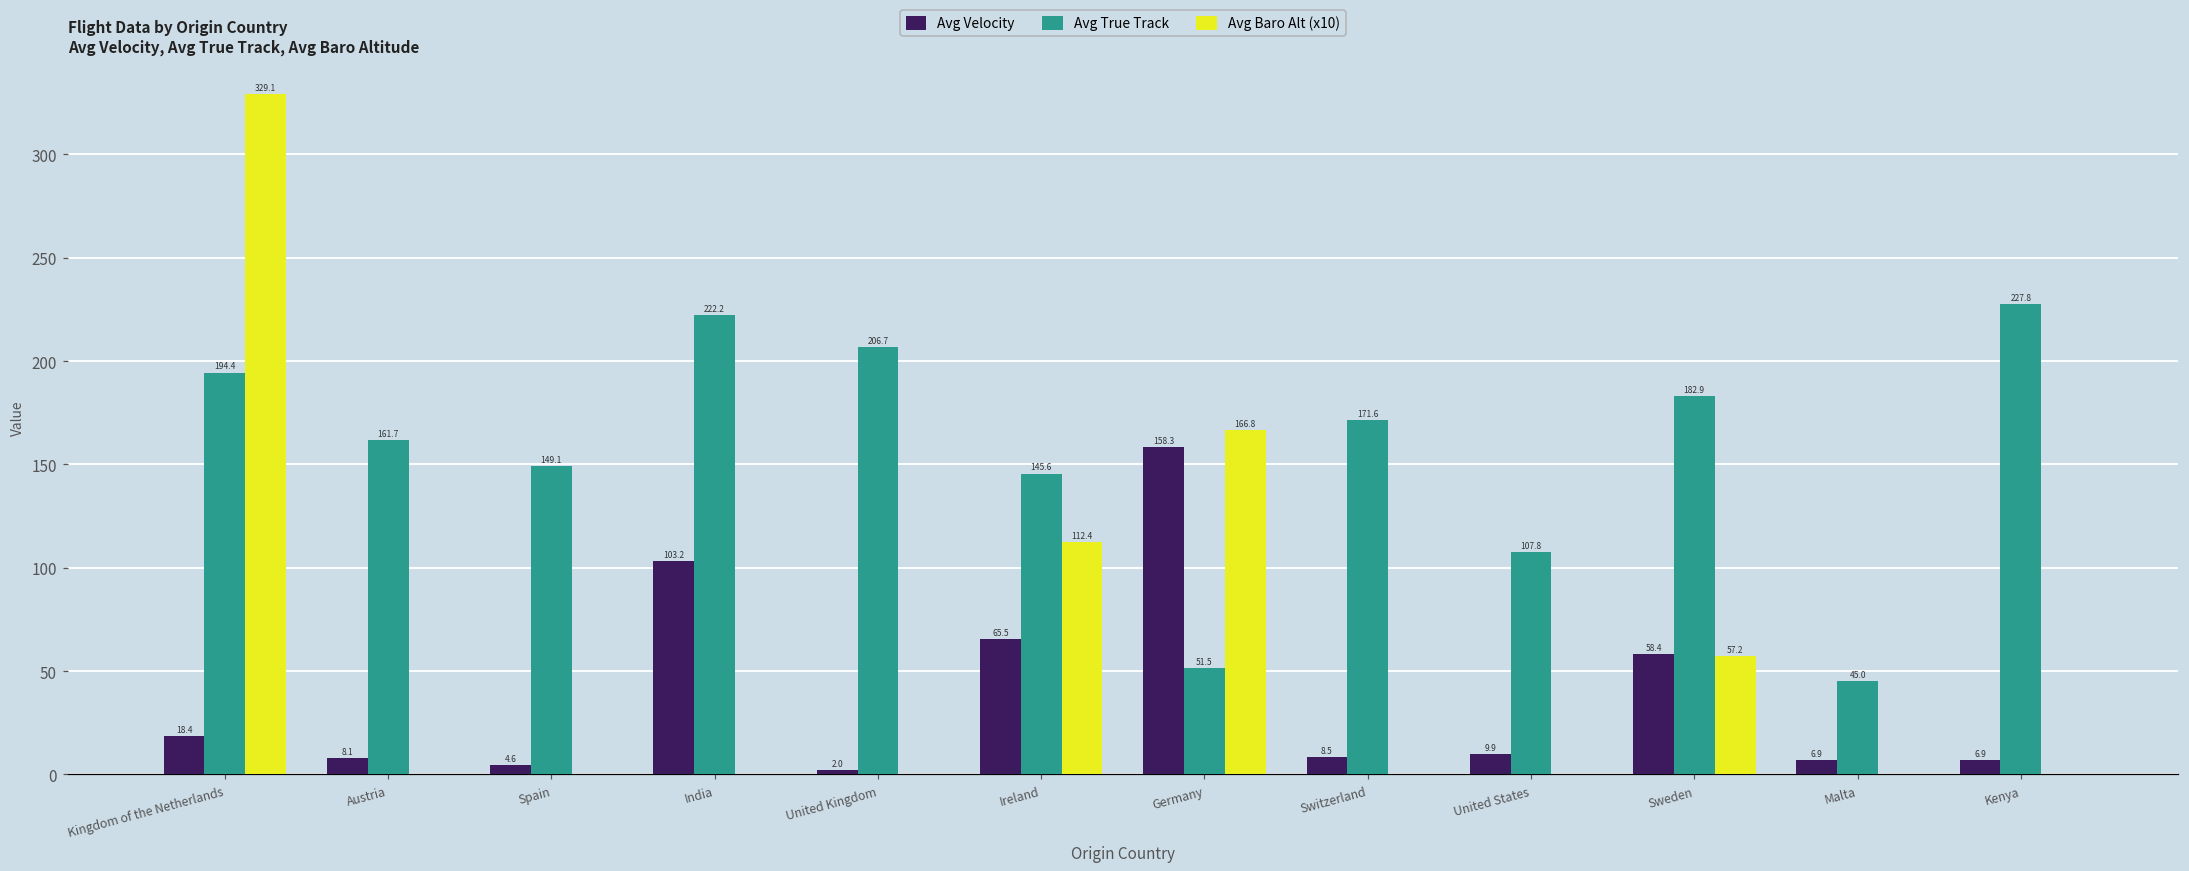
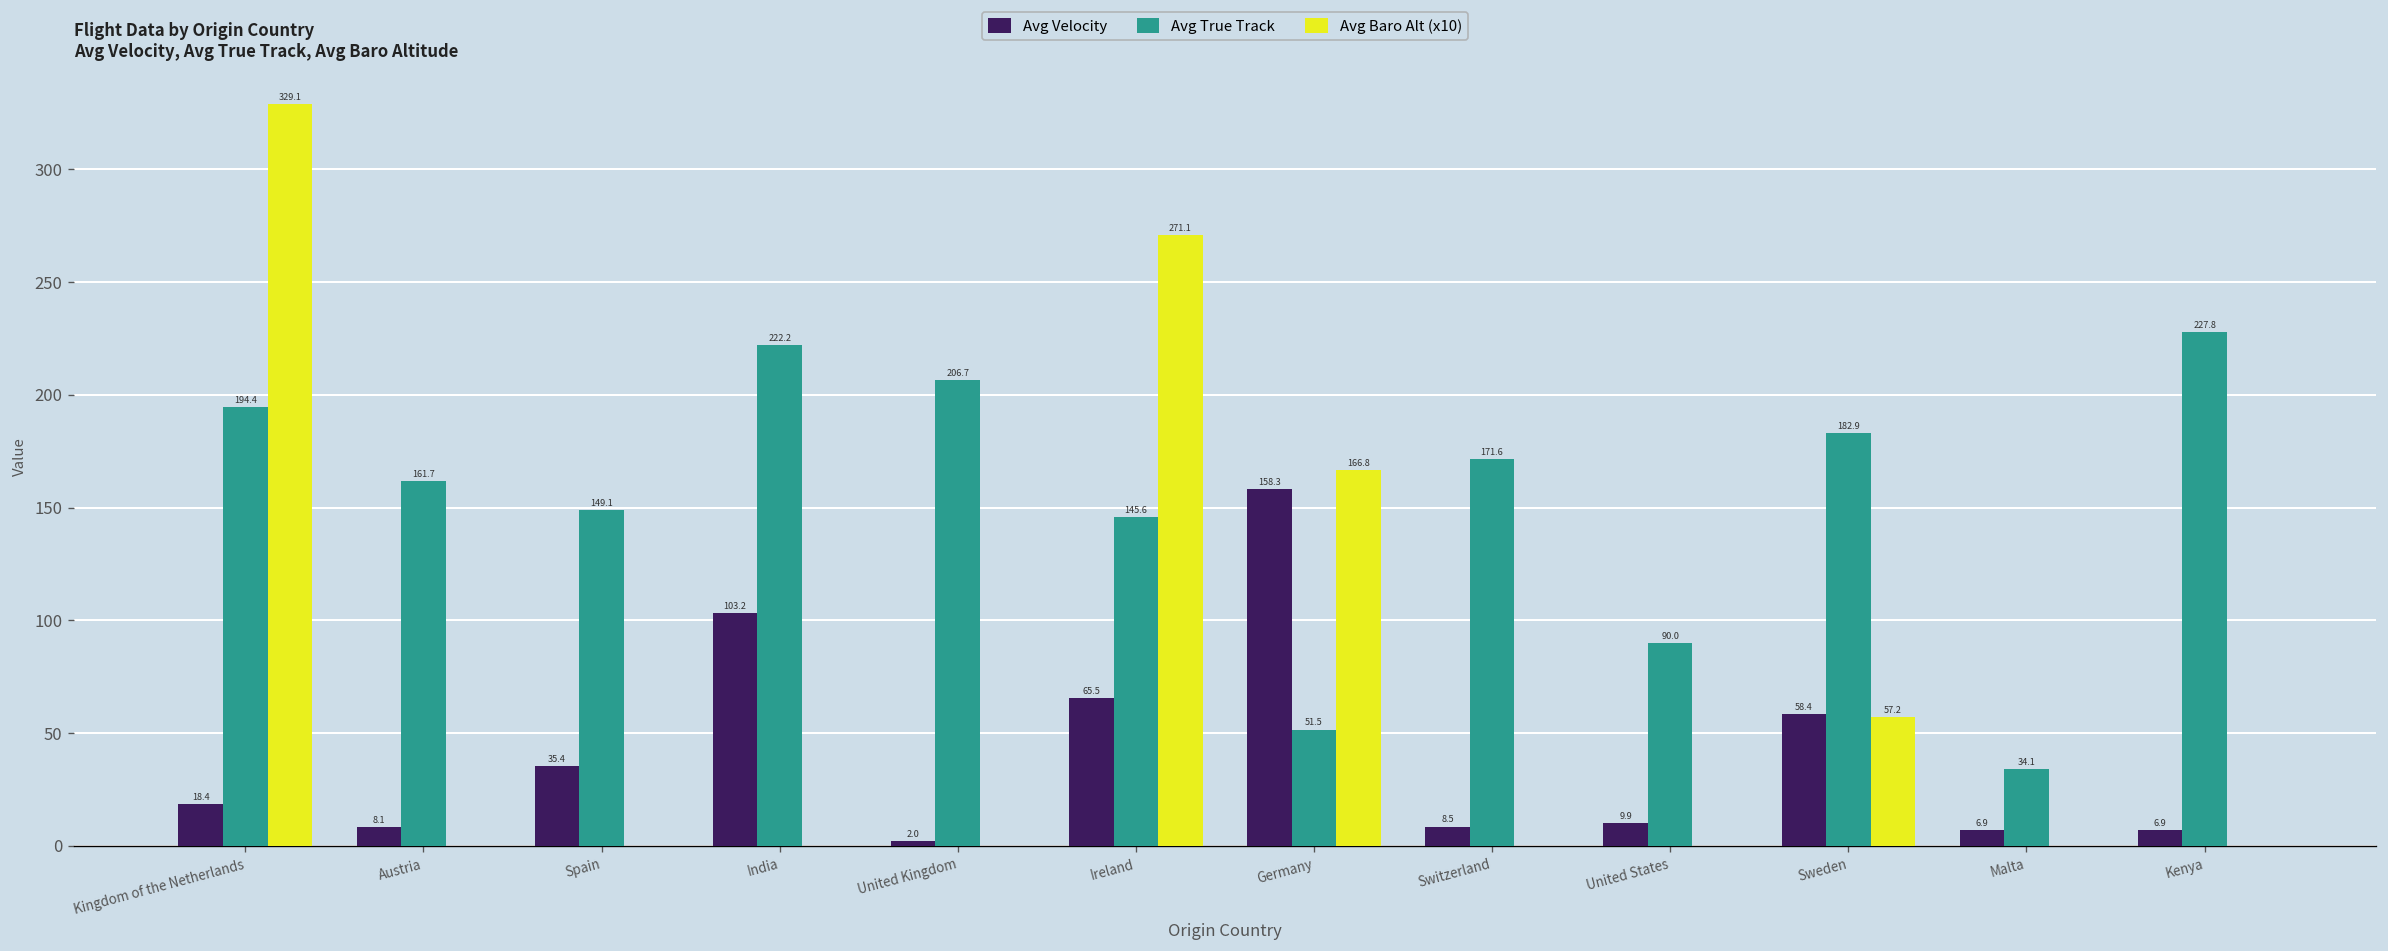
Avg Velocity, Spain: 4.6 -> 35.4
Avg Baro Alt (x10), Ireland: 112.4 -> 271.1
Avg True Track, United States: 107.8 -> 90.0
Avg True Track, Malta: 45.0 -> 34.1
